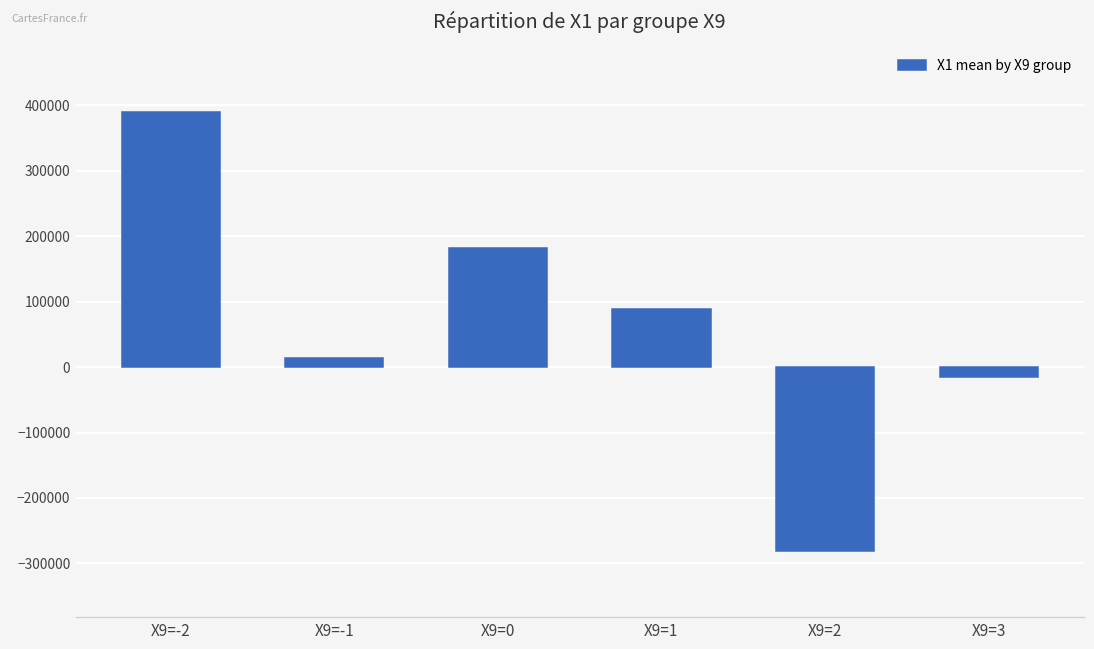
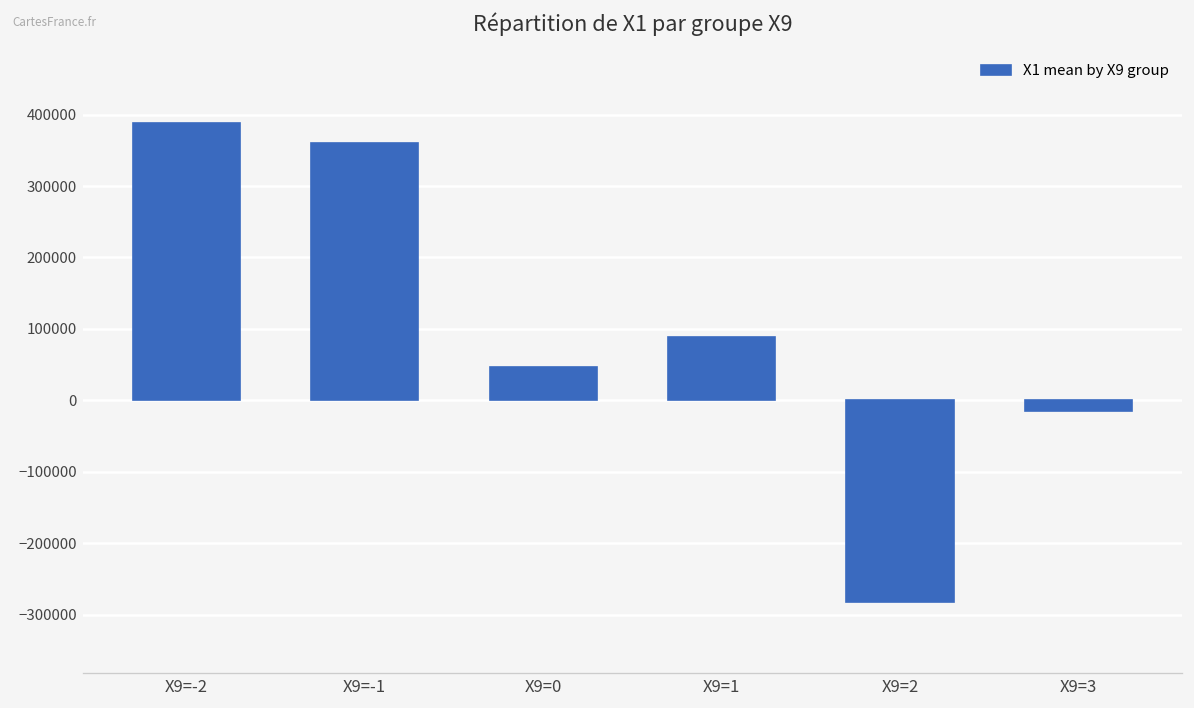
X9=-1: 10000 -> 360000
X9=0: 180000 -> 50000
